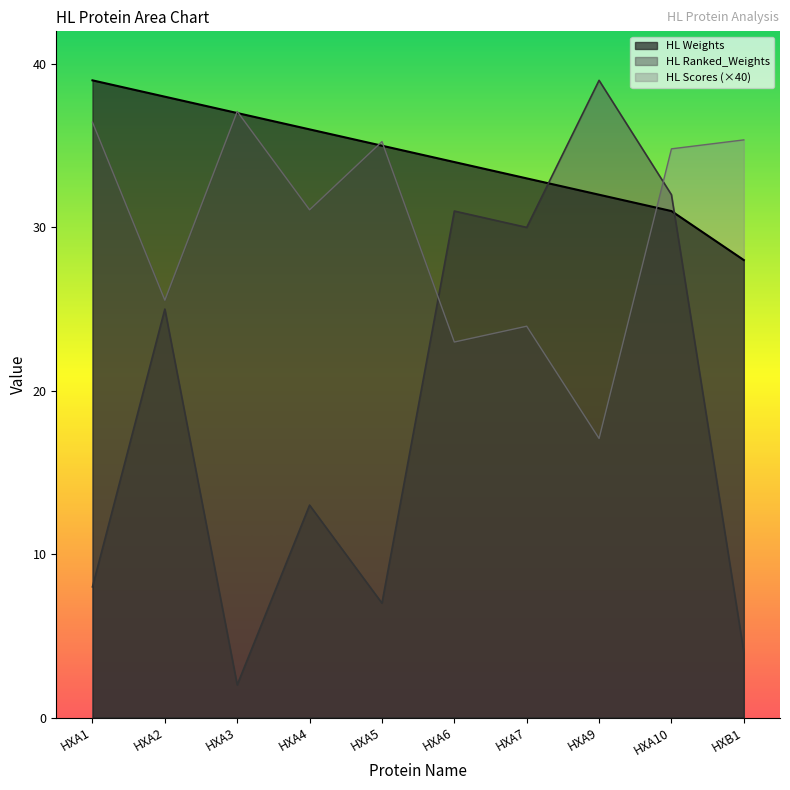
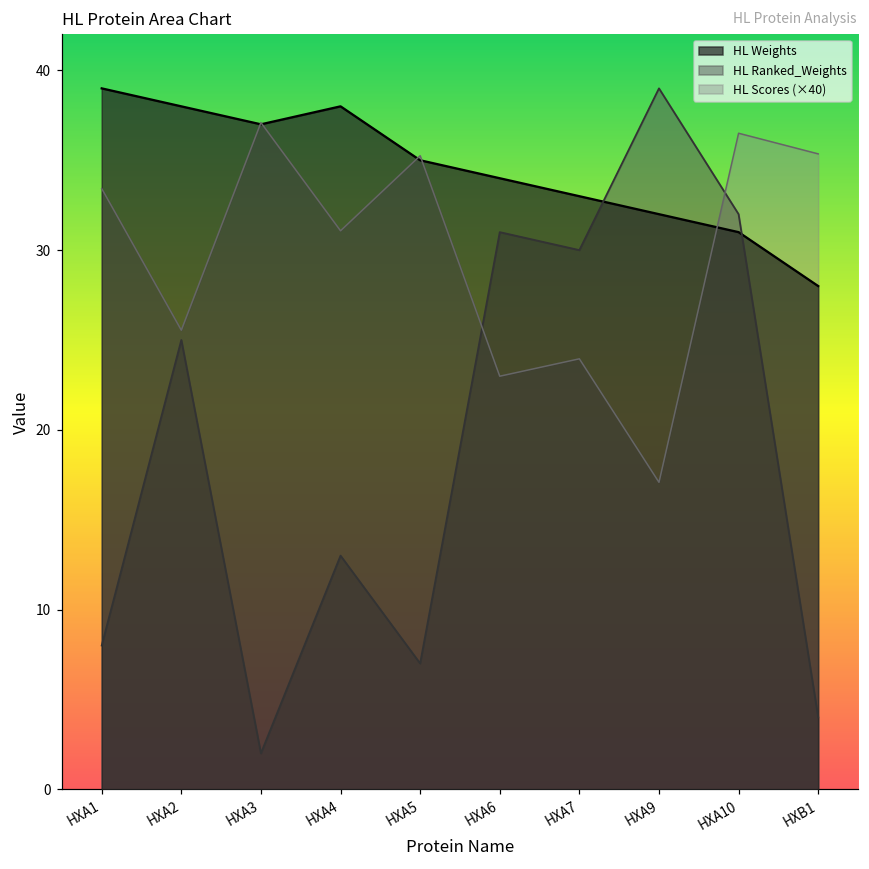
HL Scores (×40), HXA1: 36.4 -> 33.4
HL Weights, HXA4: 36 -> 38
HL Scores (×40), HXA10: 34.8 -> 36.5
